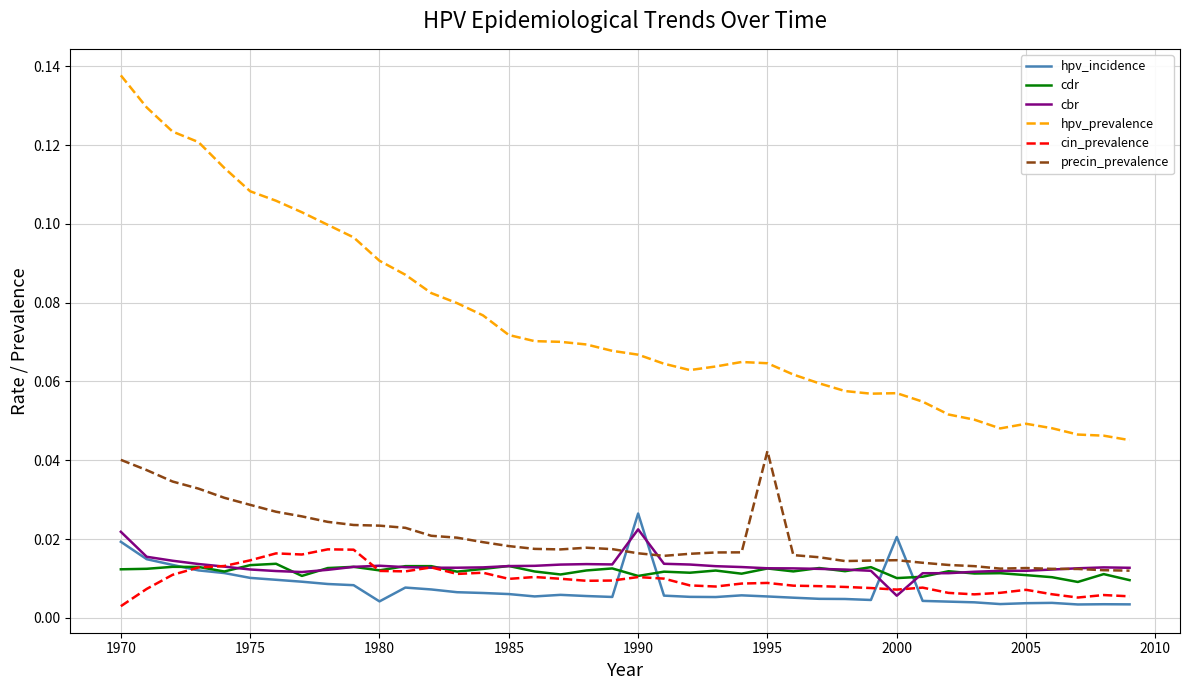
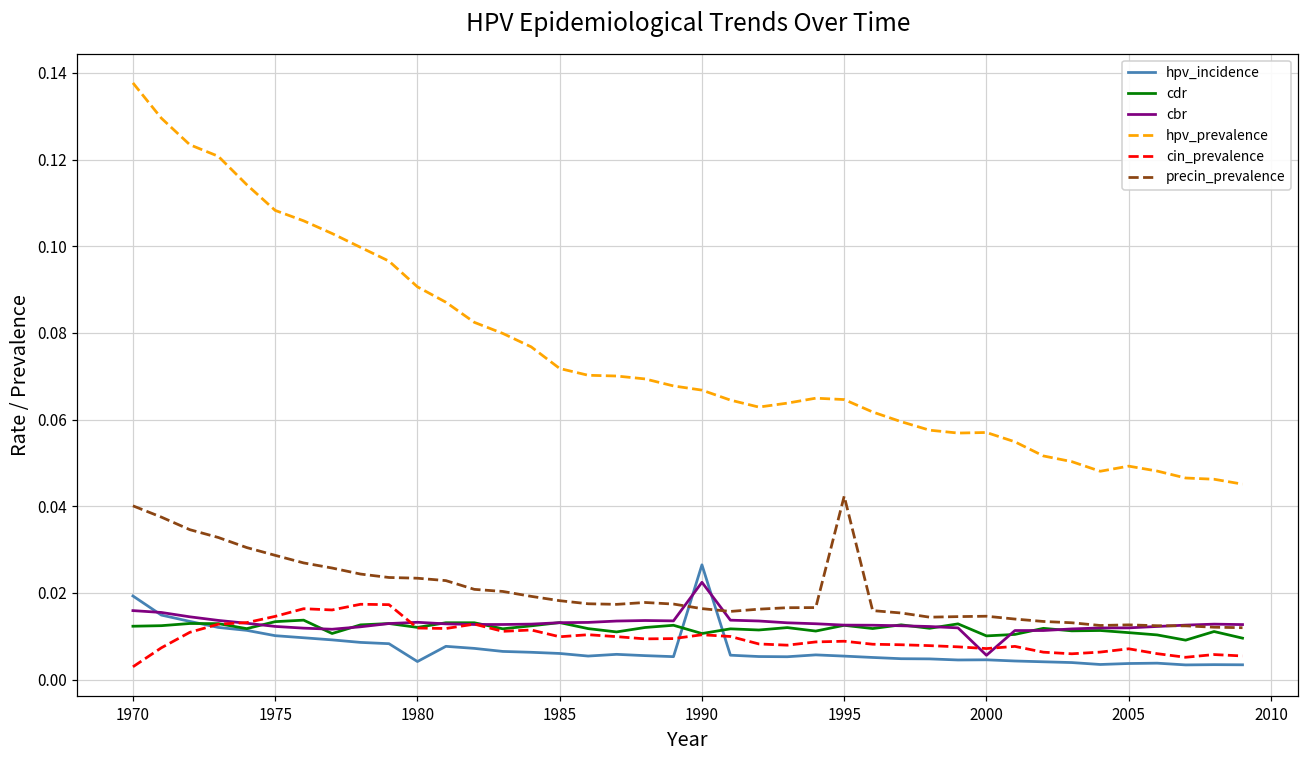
cbr, 1970: 0.022 -> 0.016
hpv_incidence, 2000: 0.021 -> 0.005
